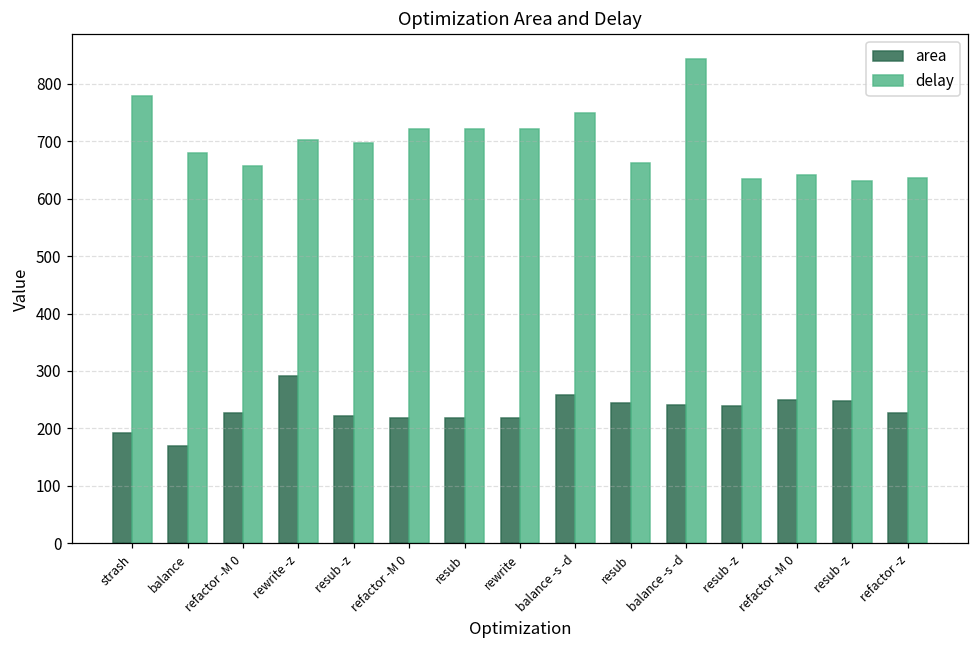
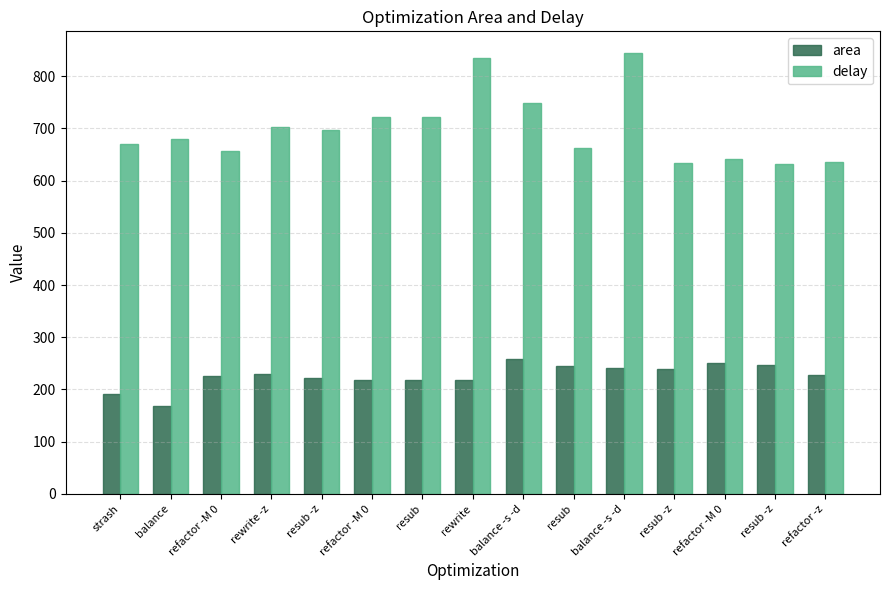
delay, strash: 780 -> 670
area, rewrite -z: 290 -> 230
delay, rewrite: 720 -> 830
